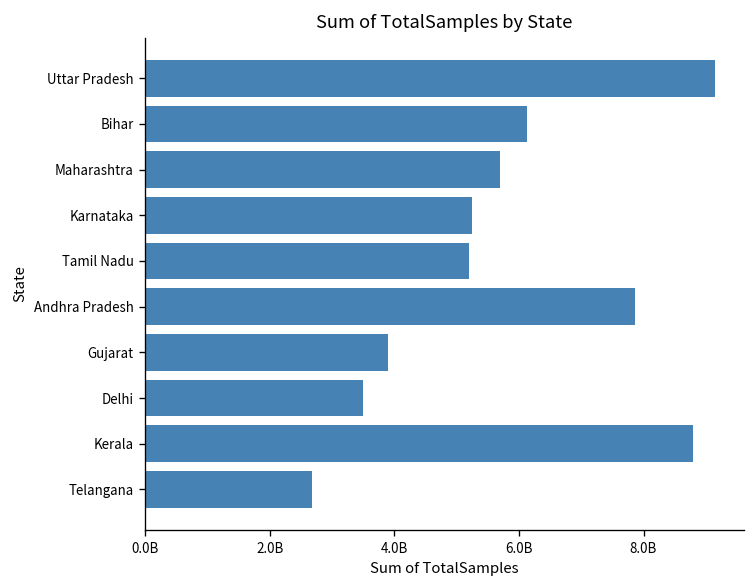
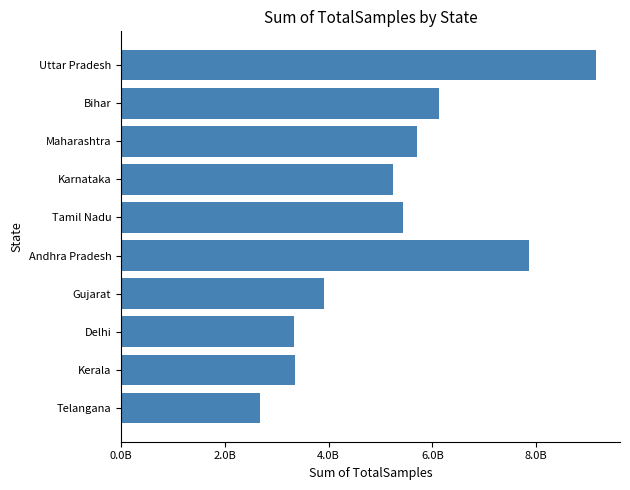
Tamil Nadu: 5200000000 -> 5400000000
Delhi: 3500000000 -> 3300000000
Kerala: 8800000000 -> 3400000000
